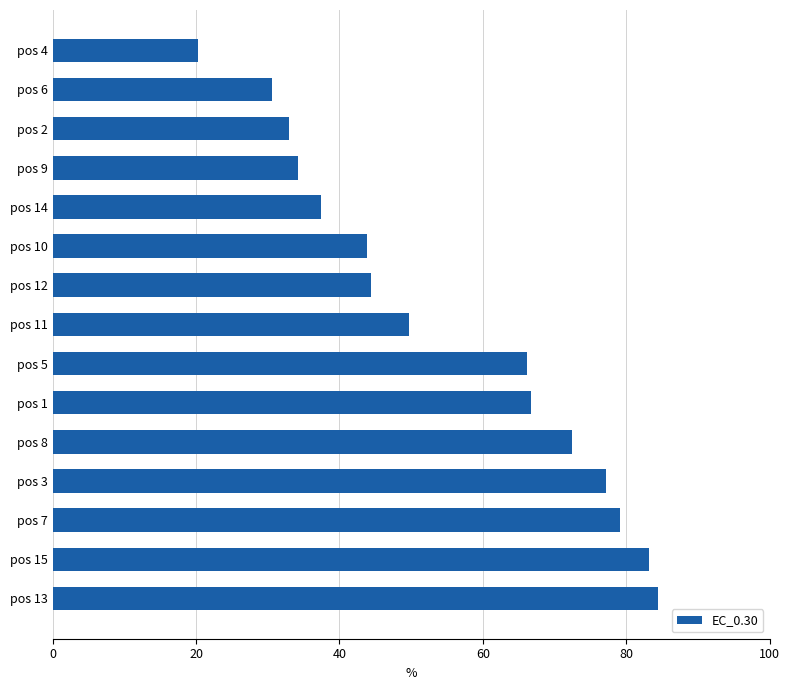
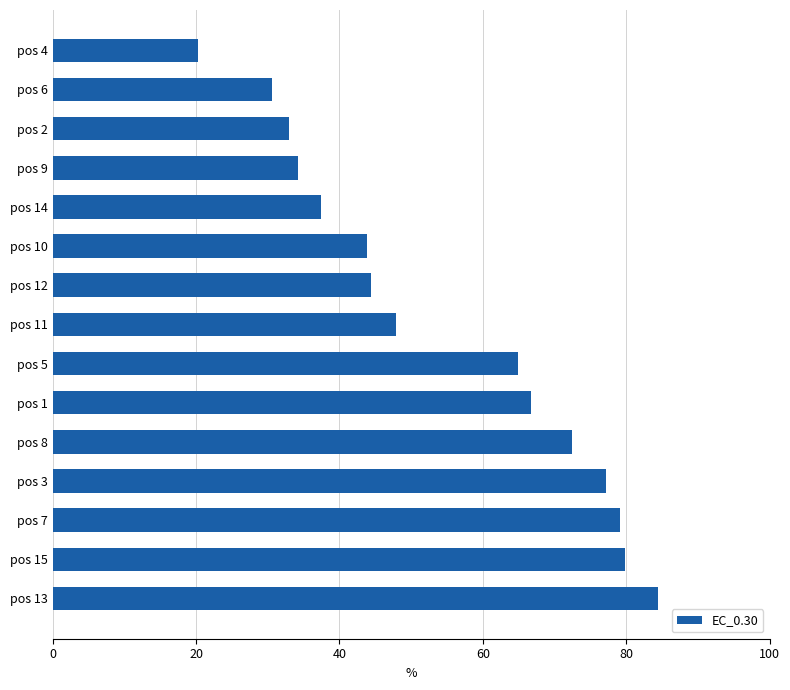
pos 11: 50 -> 48
pos 5: 66 -> 65
pos 15: 83 -> 80
